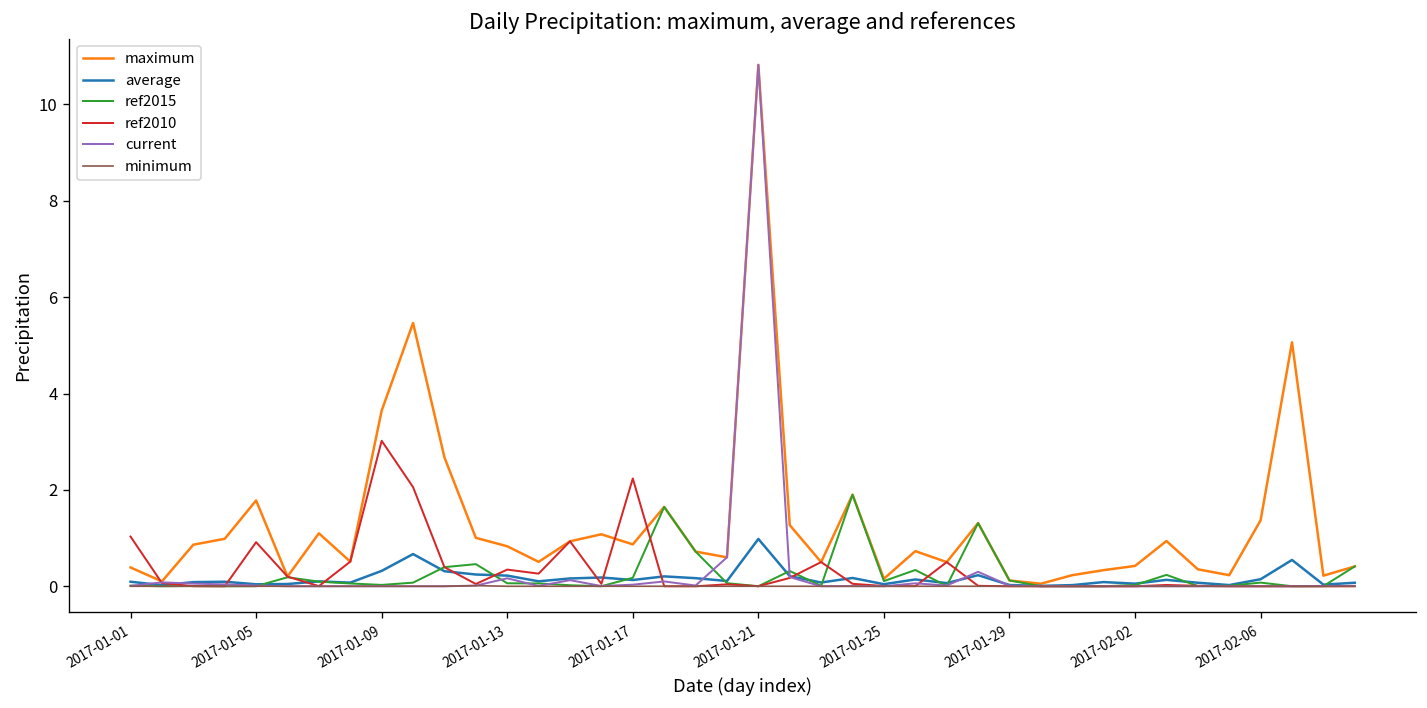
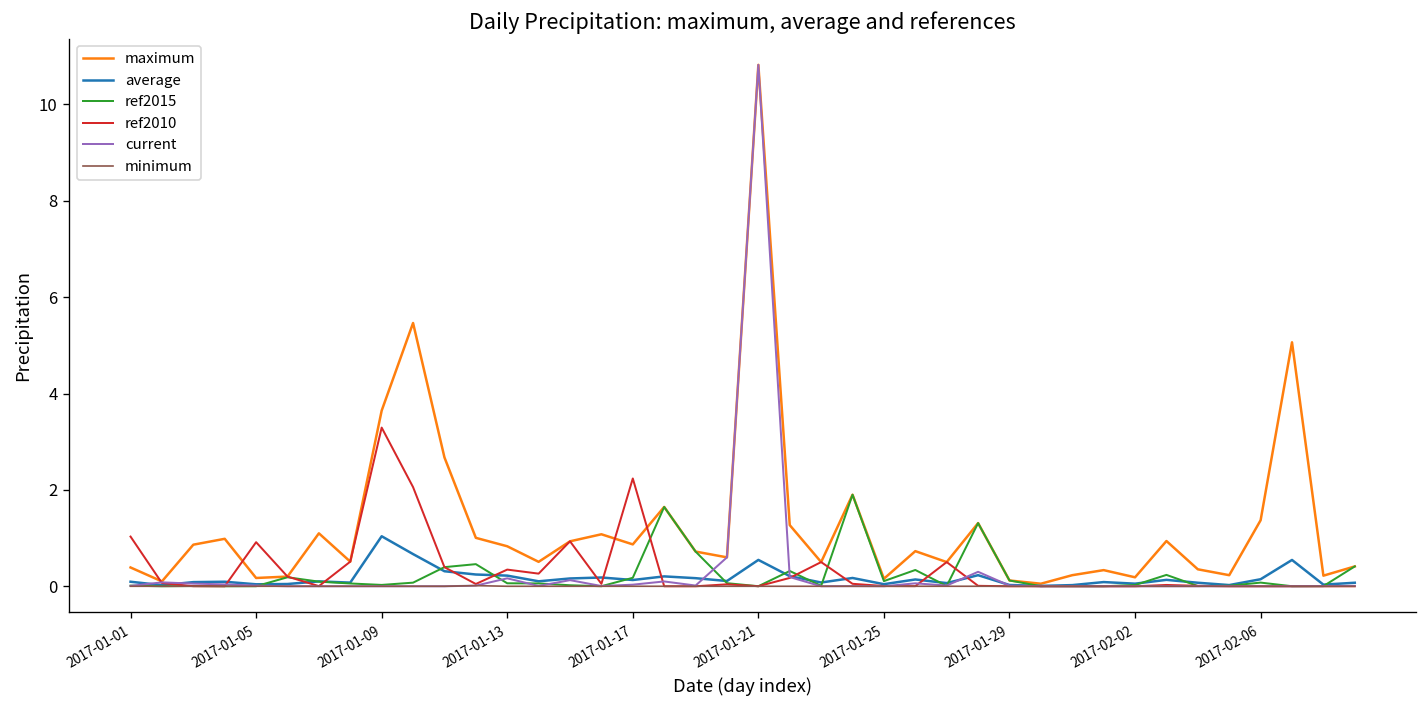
maximum, 2017-01-05: 1.8 -> 0.2
average, 2017-01-09: 0.3 -> 1.0
ref2010, 2017-01-09: 3.0 -> 3.3
average, 2017-01-21: 1.0 -> 0.5
maximum, 2017-02-02: 0.4 -> 0.2
